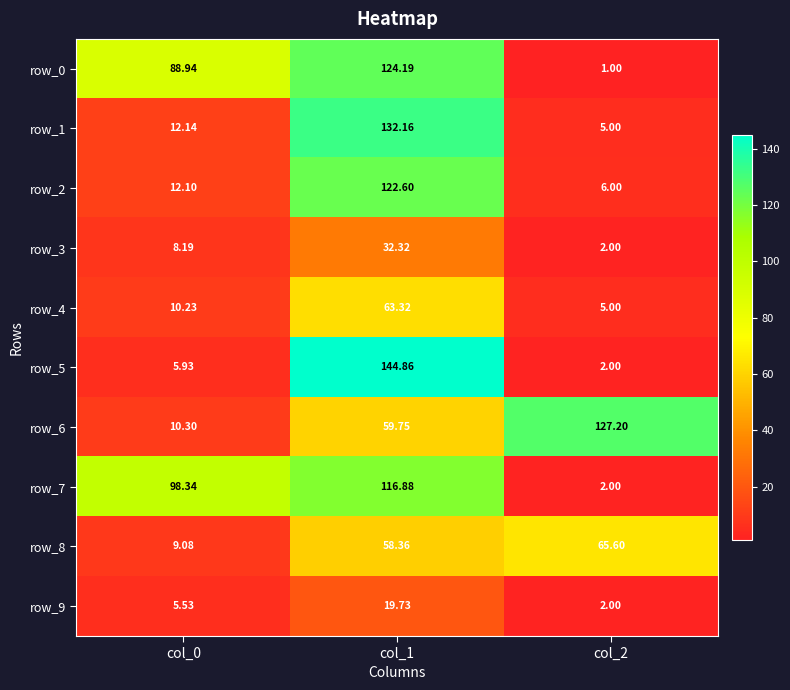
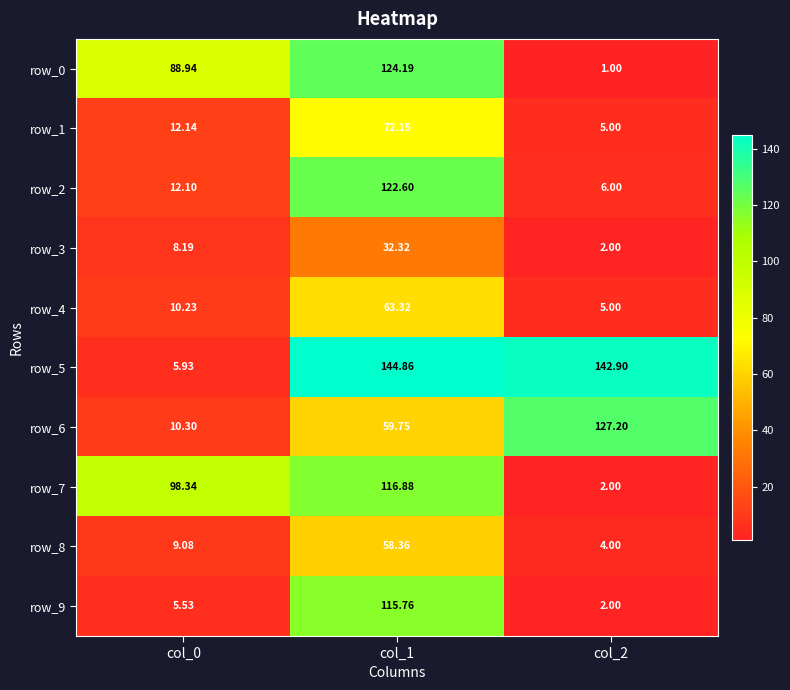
row_1, col_1: 132.16 -> 72.15
row_5, col_2: 2.00 -> 142.90
row_8, col_2: 65.60 -> 4.00
row_9, col_1: 19.73 -> 115.76
